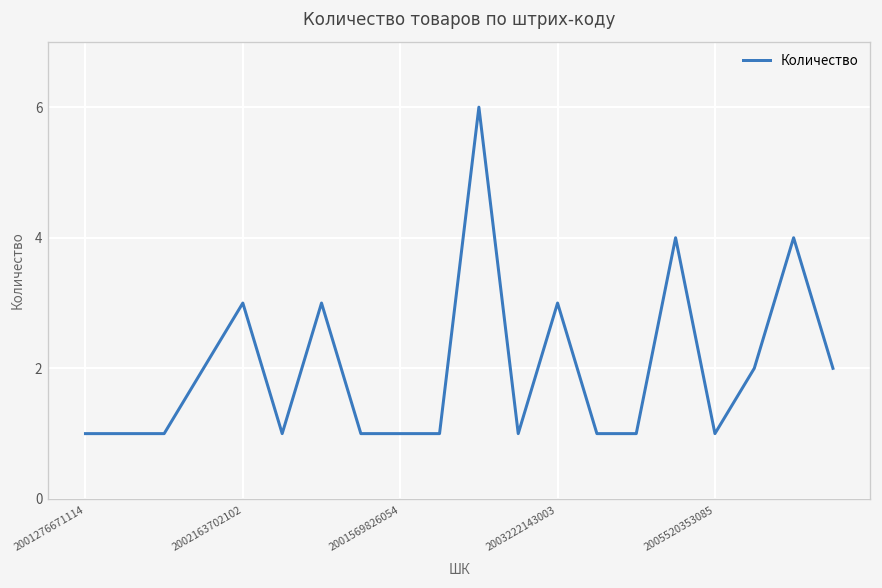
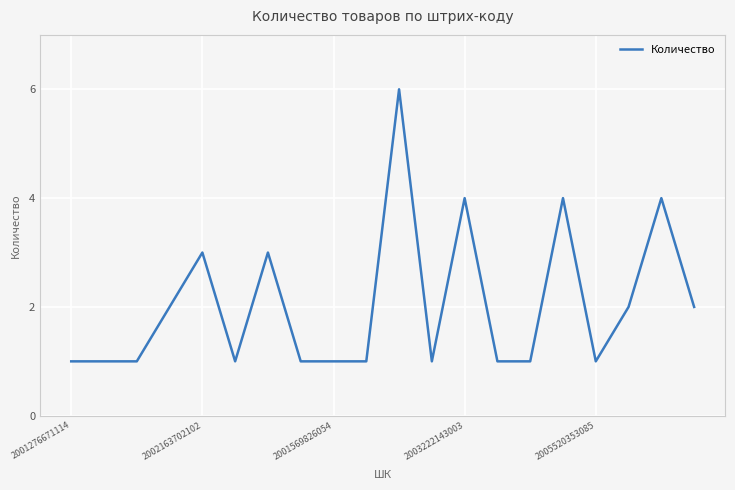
2003222143003: 3 -> 4
